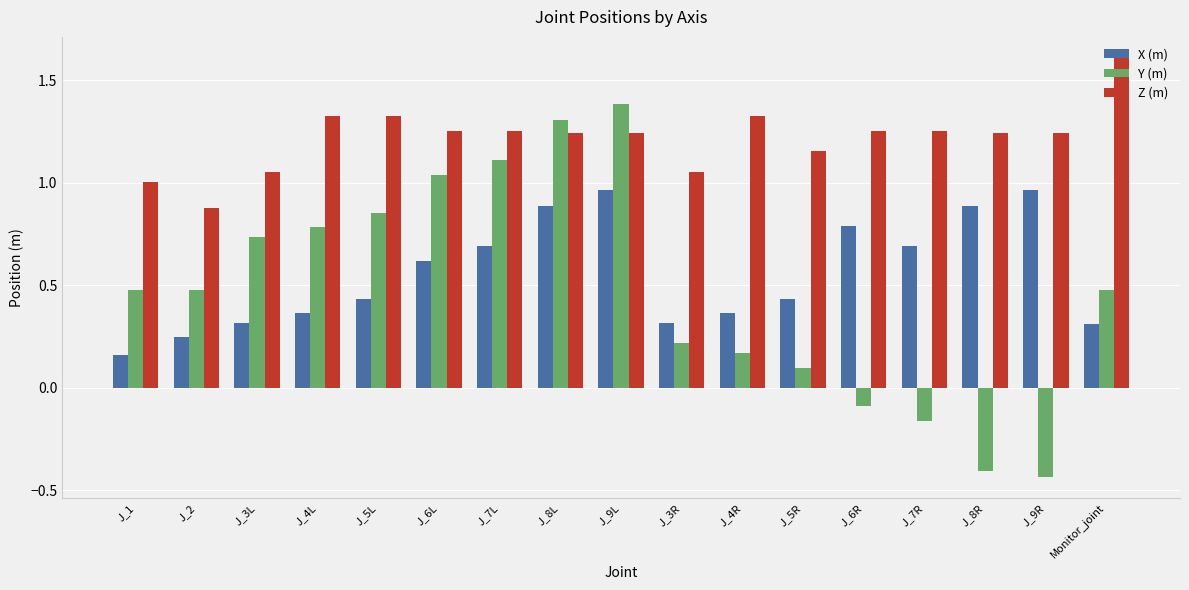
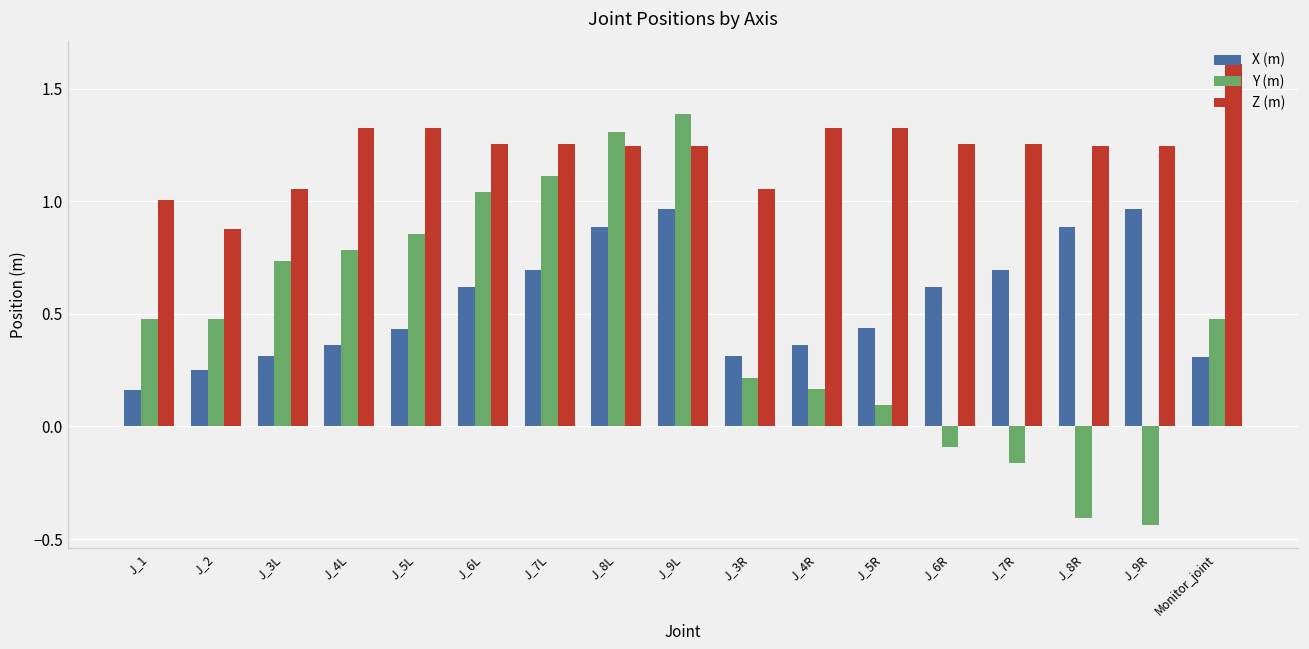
Z (m), J_5R: 1.15 -> 1.32
X (m), J_6R: 0.79 -> 0.62
